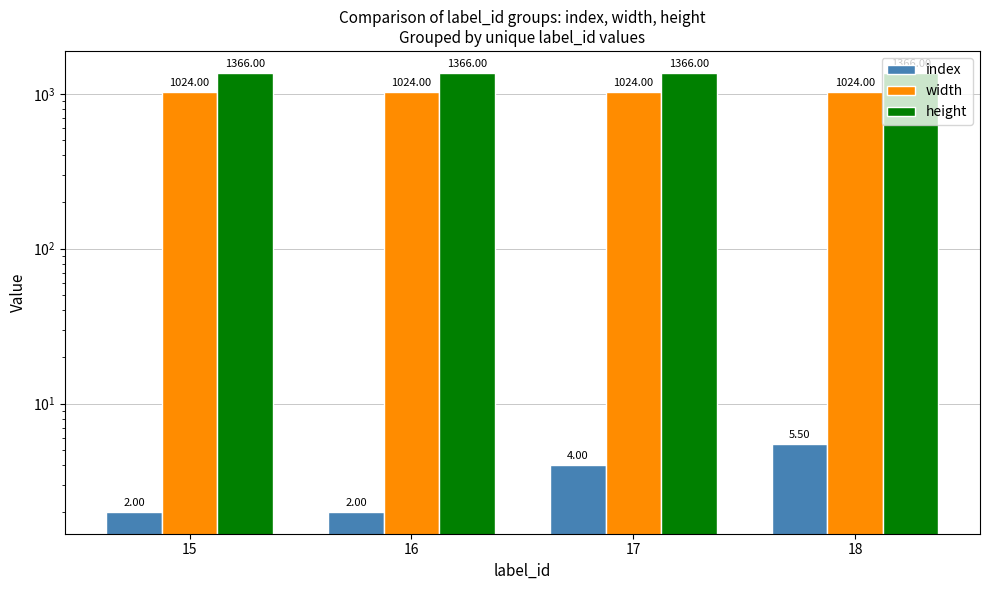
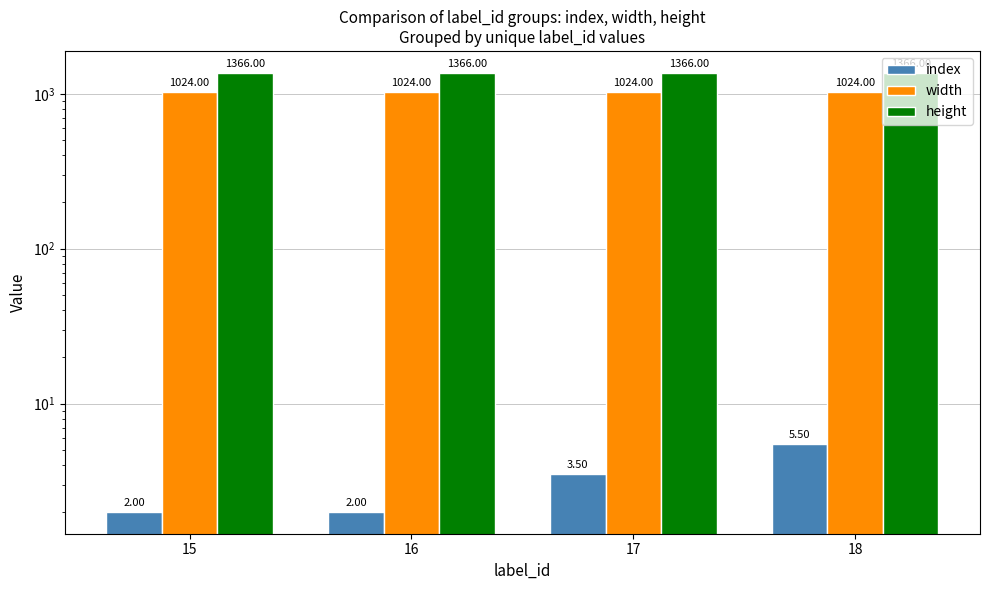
index, 17: 4.00 -> 3.50
